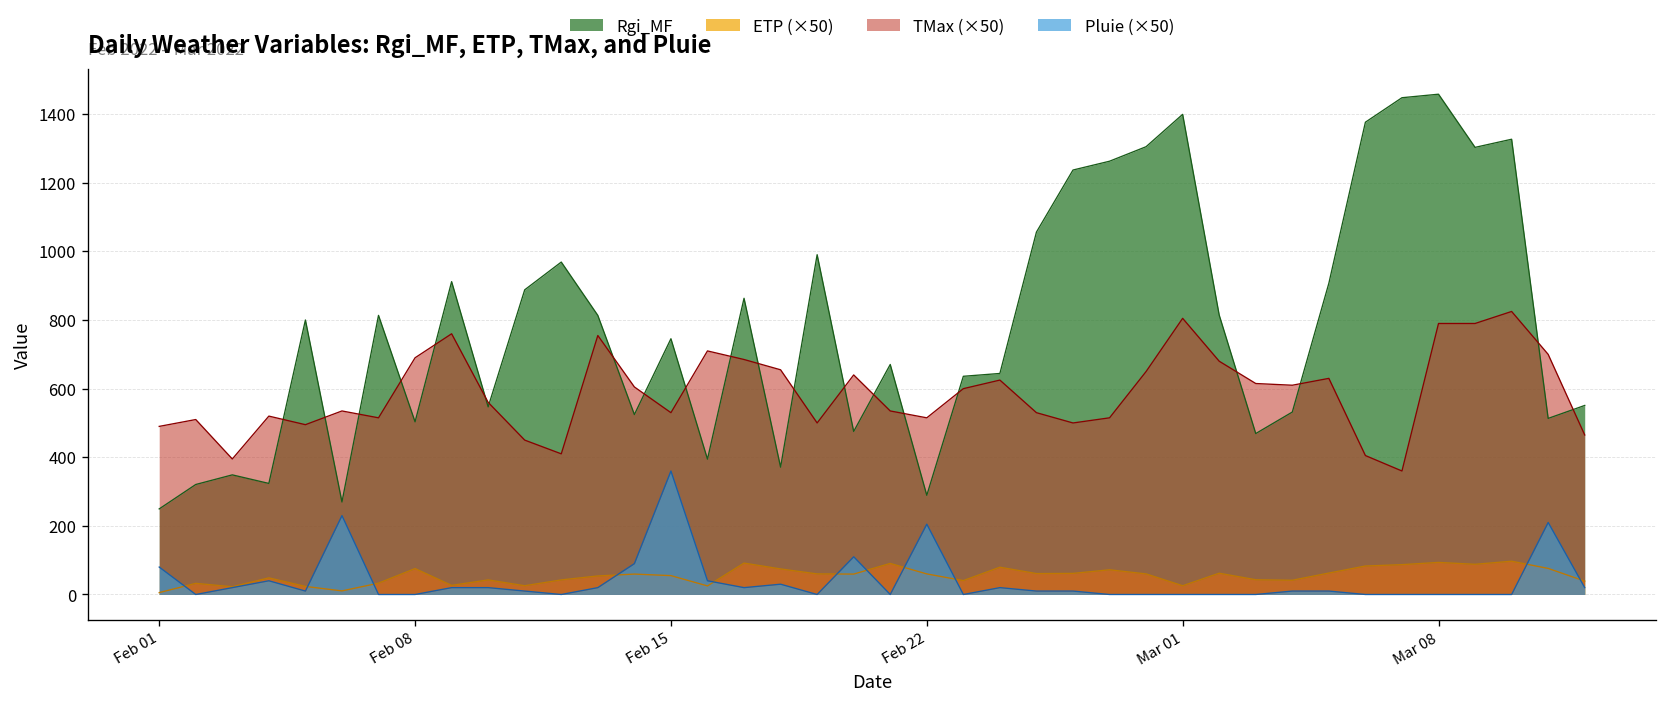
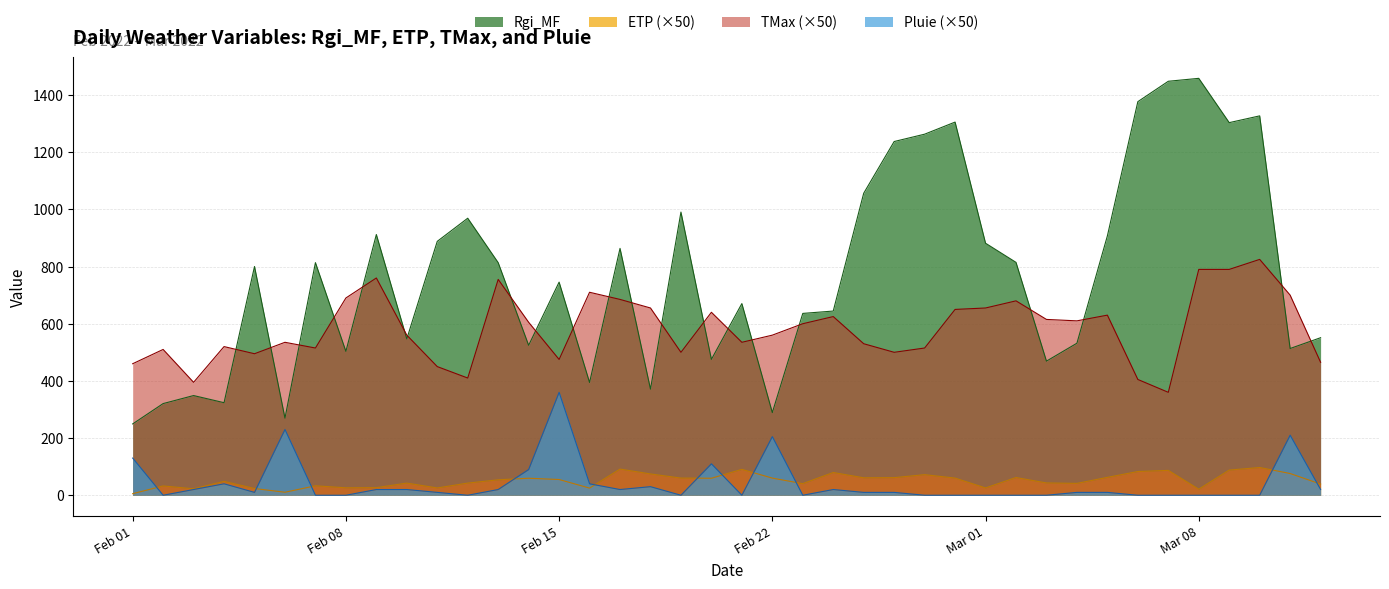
TMax (×50), Feb 01: 490 -> 460
Pluie (×50), Feb 01: 80 -> 130
ETP (×50), Feb 08: 80 -> 30
TMax (×50), Feb 15: 530 -> 480
TMax (×50), Feb 22: 520 -> 560
Rgi_MF, Mar 01: 1400 -> 880
TMax (×50), Mar 01: 810 -> 660
ETP (×50), Mar 08: 90 -> 20
